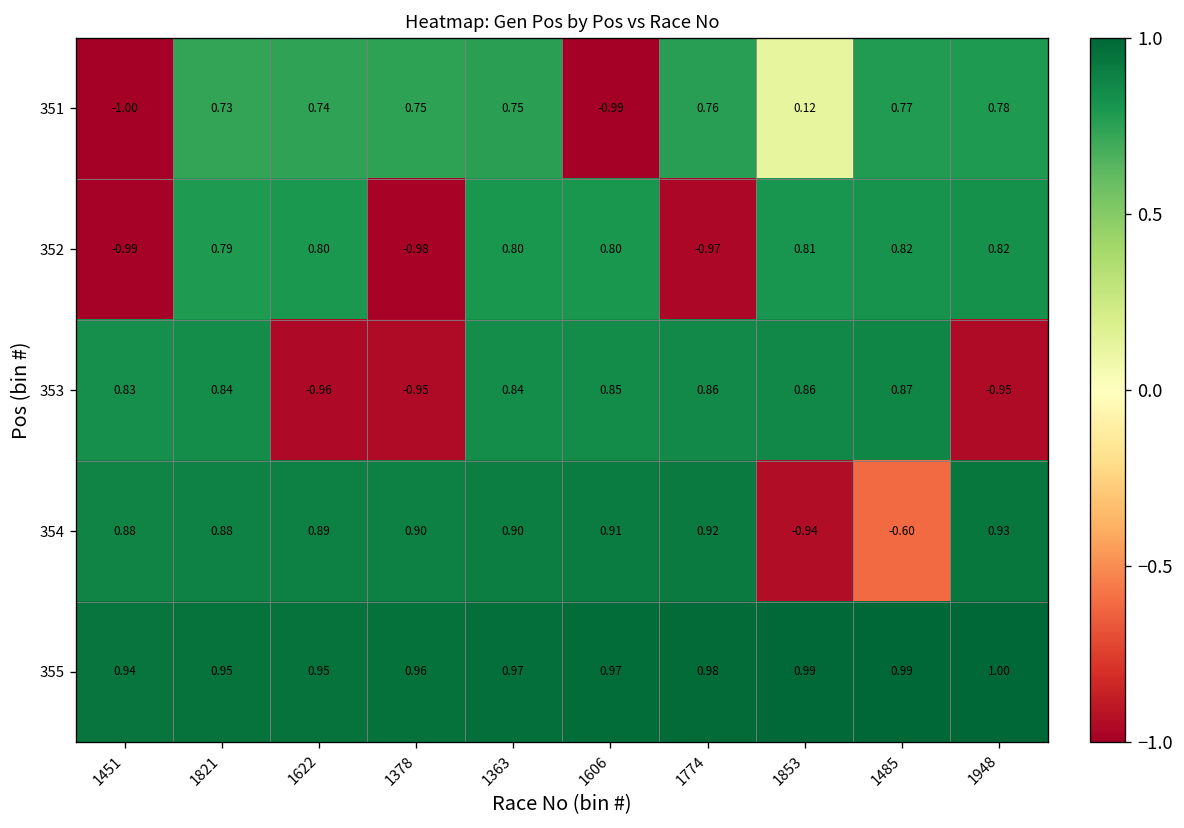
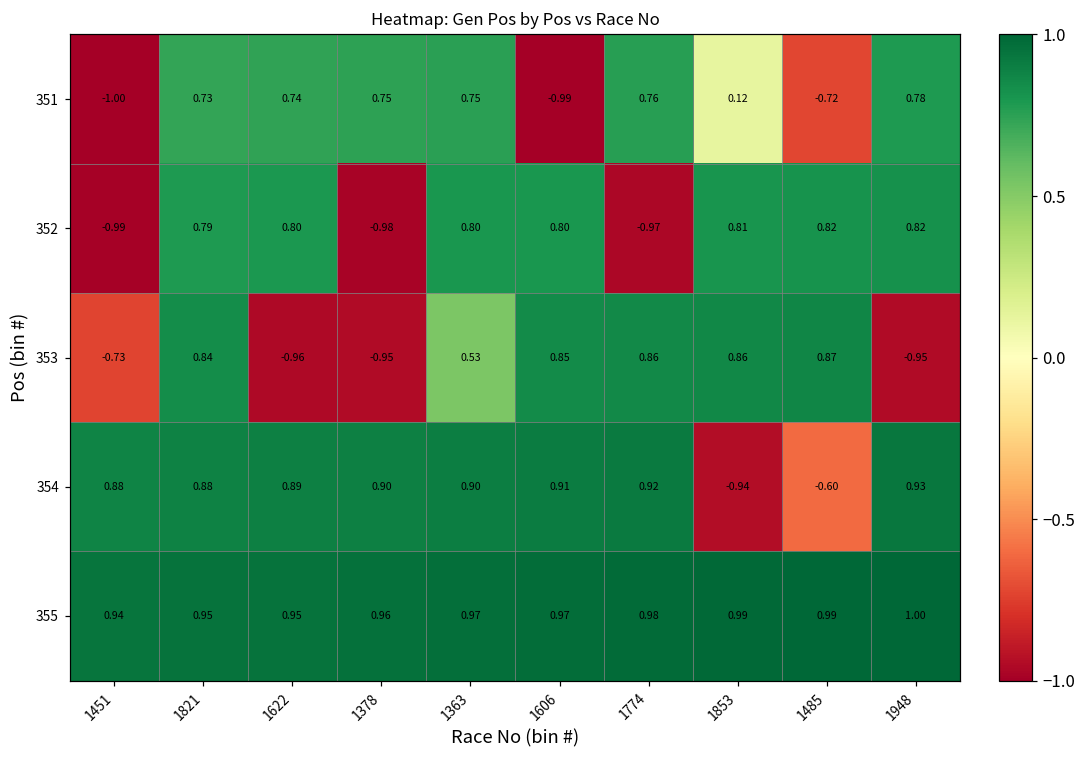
351, 1485: 0.77 -> -0.72
353, 1451: 0.83 -> -0.73
353, 1363: 0.84 -> 0.53
